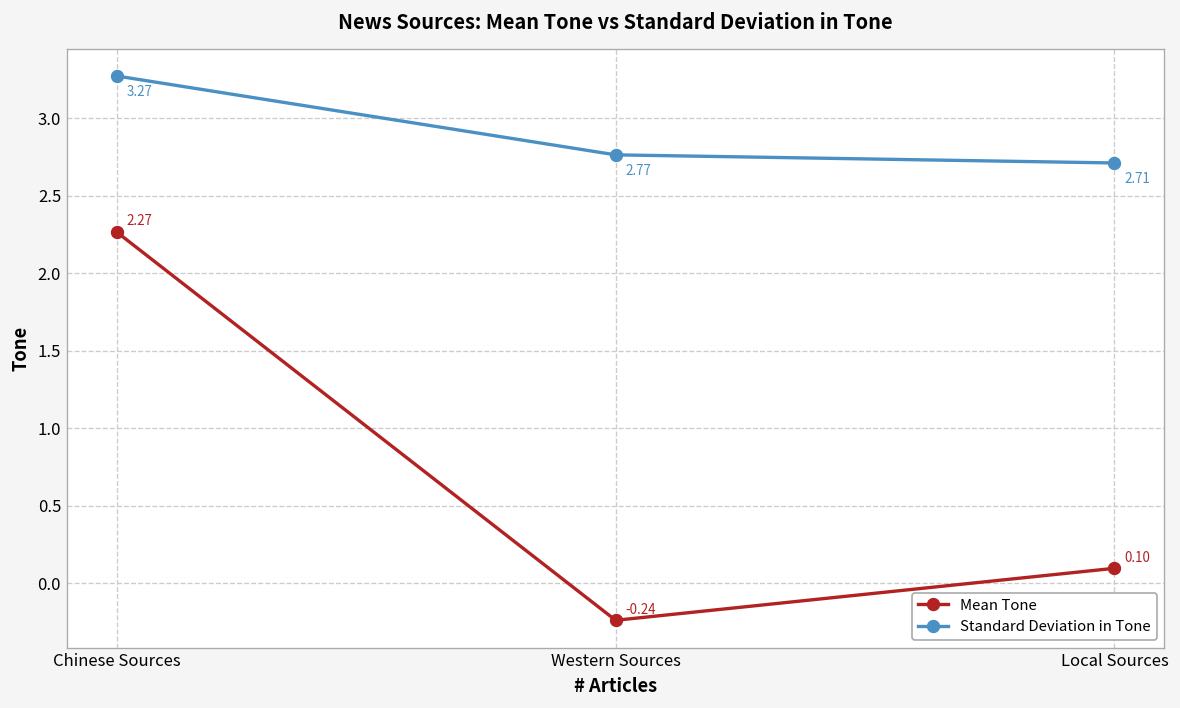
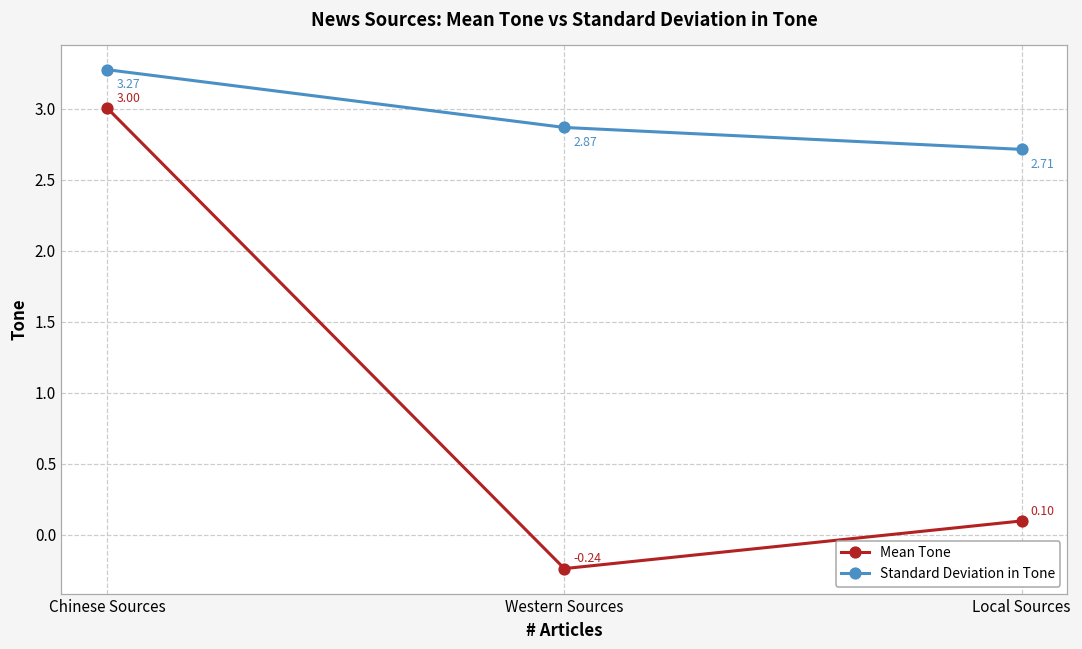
Mean Tone, Chinese Sources: 2.27 -> 3.00
Standard Deviation in Tone, Western Sources: 2.77 -> 2.87
